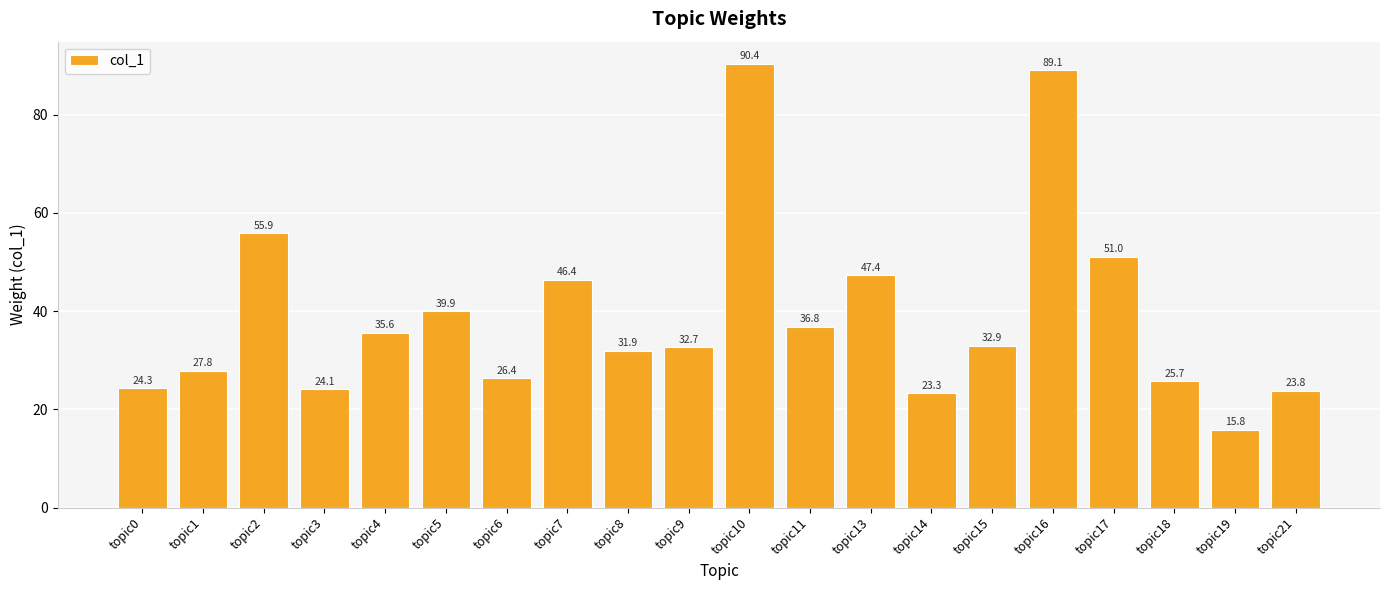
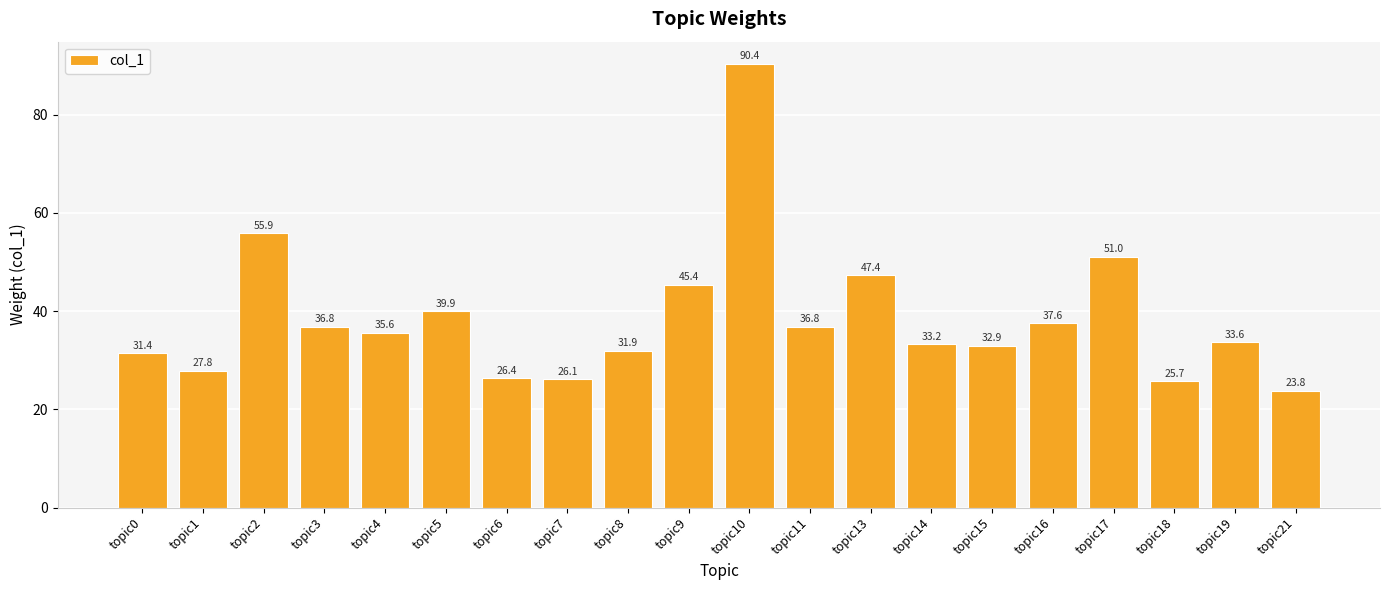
topic0: 24.3 -> 31.4
topic3: 24.1 -> 36.8
topic7: 46.4 -> 26.1
topic9: 32.7 -> 45.4
topic14: 23.3 -> 33.2
topic16: 89.1 -> 37.6
topic19: 15.8 -> 33.6
